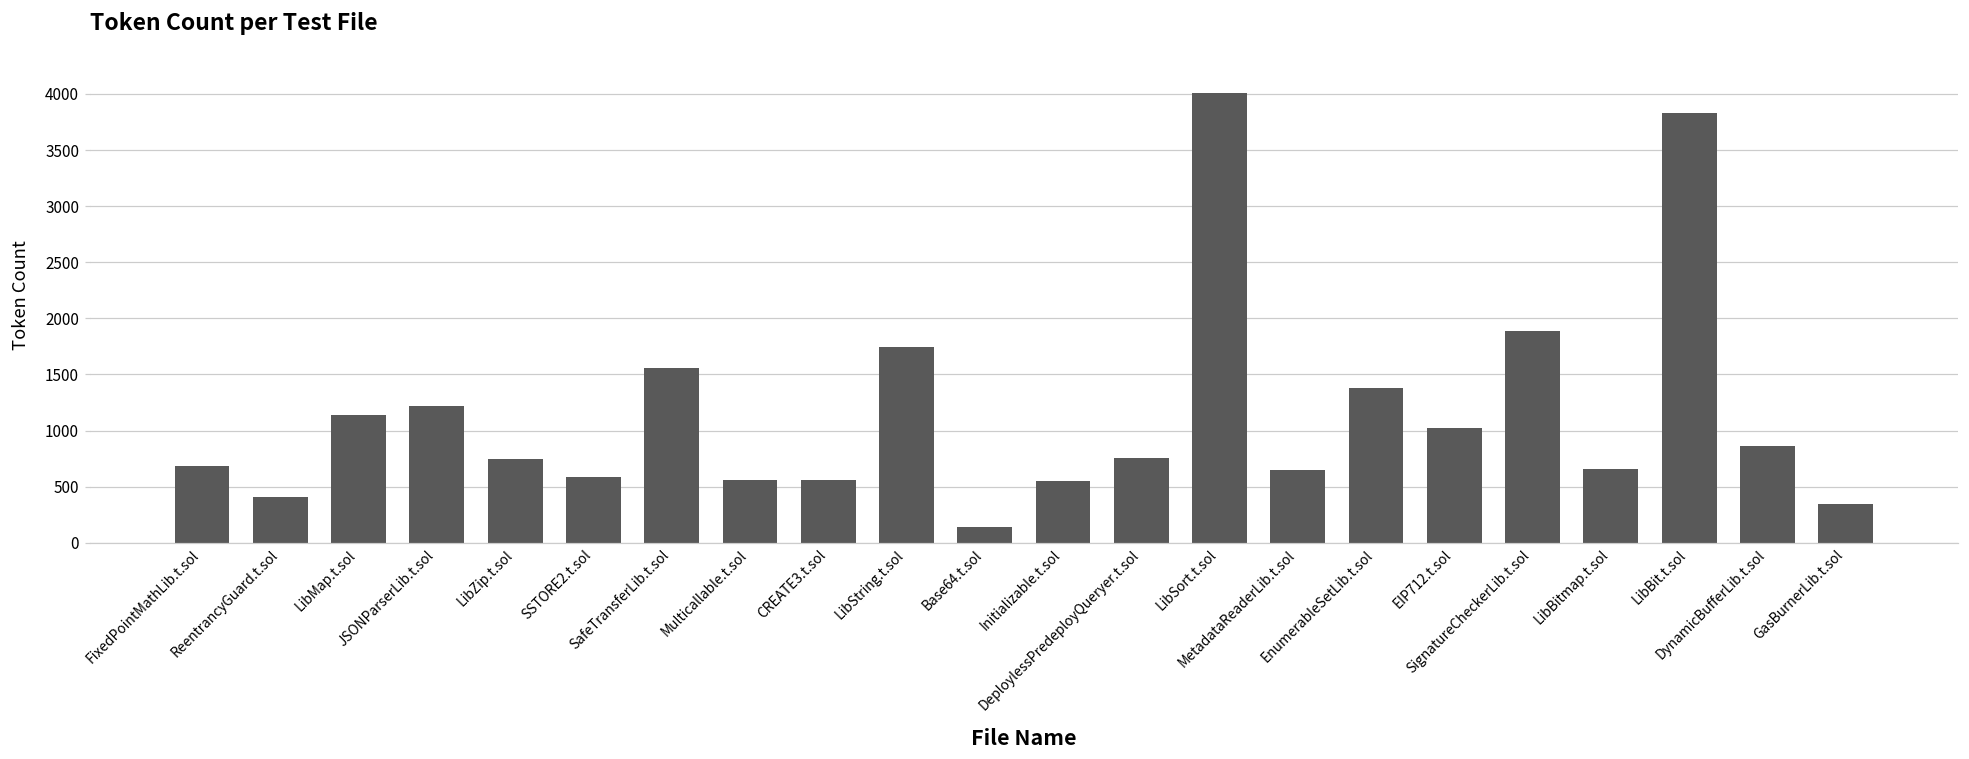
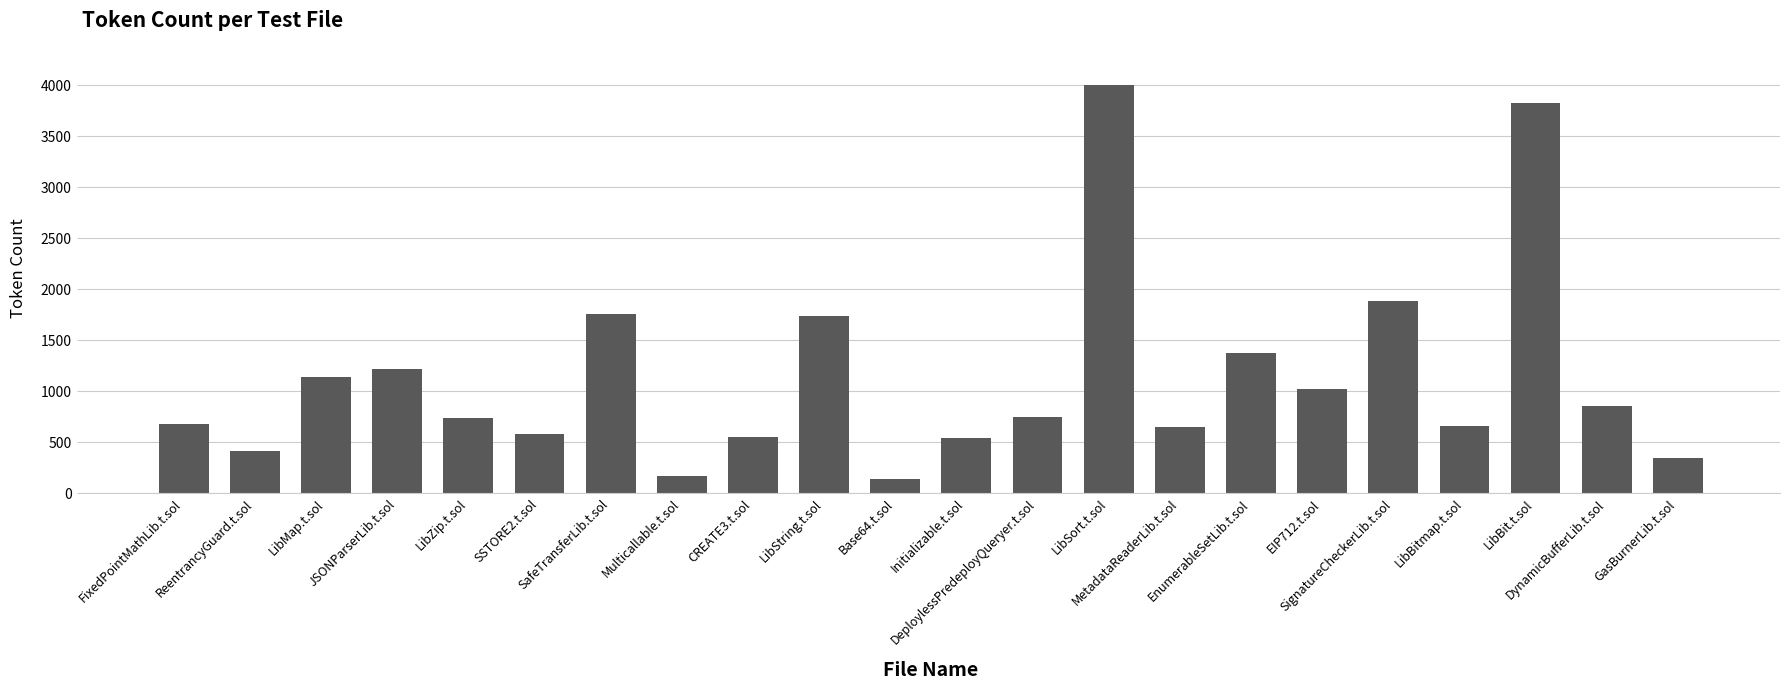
SafeTransferLib.t.sol: 1560 -> 1760
Multicallable.t.sol: 560 -> 170
